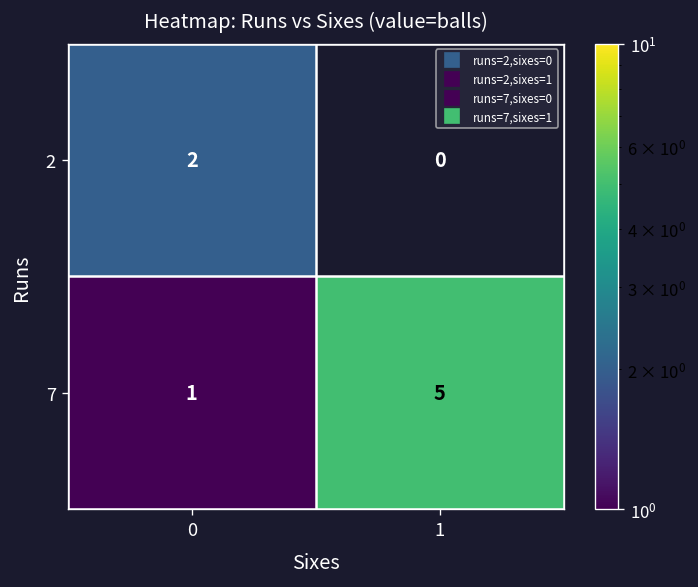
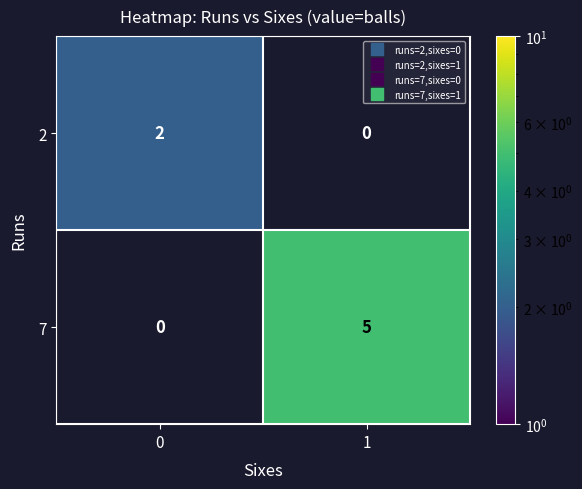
7, 0: 1 -> 0
